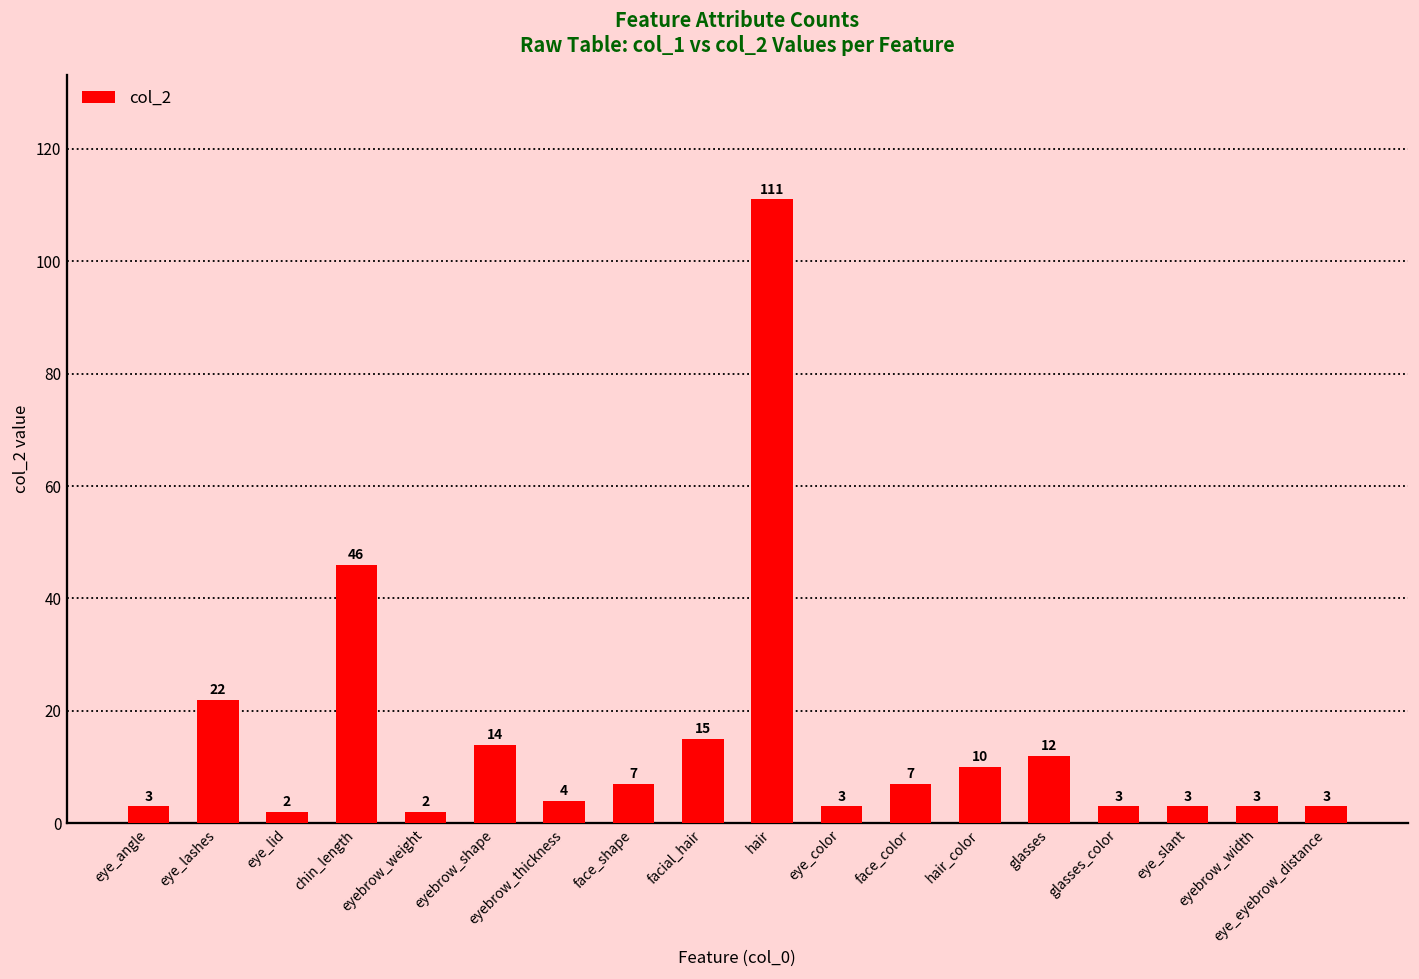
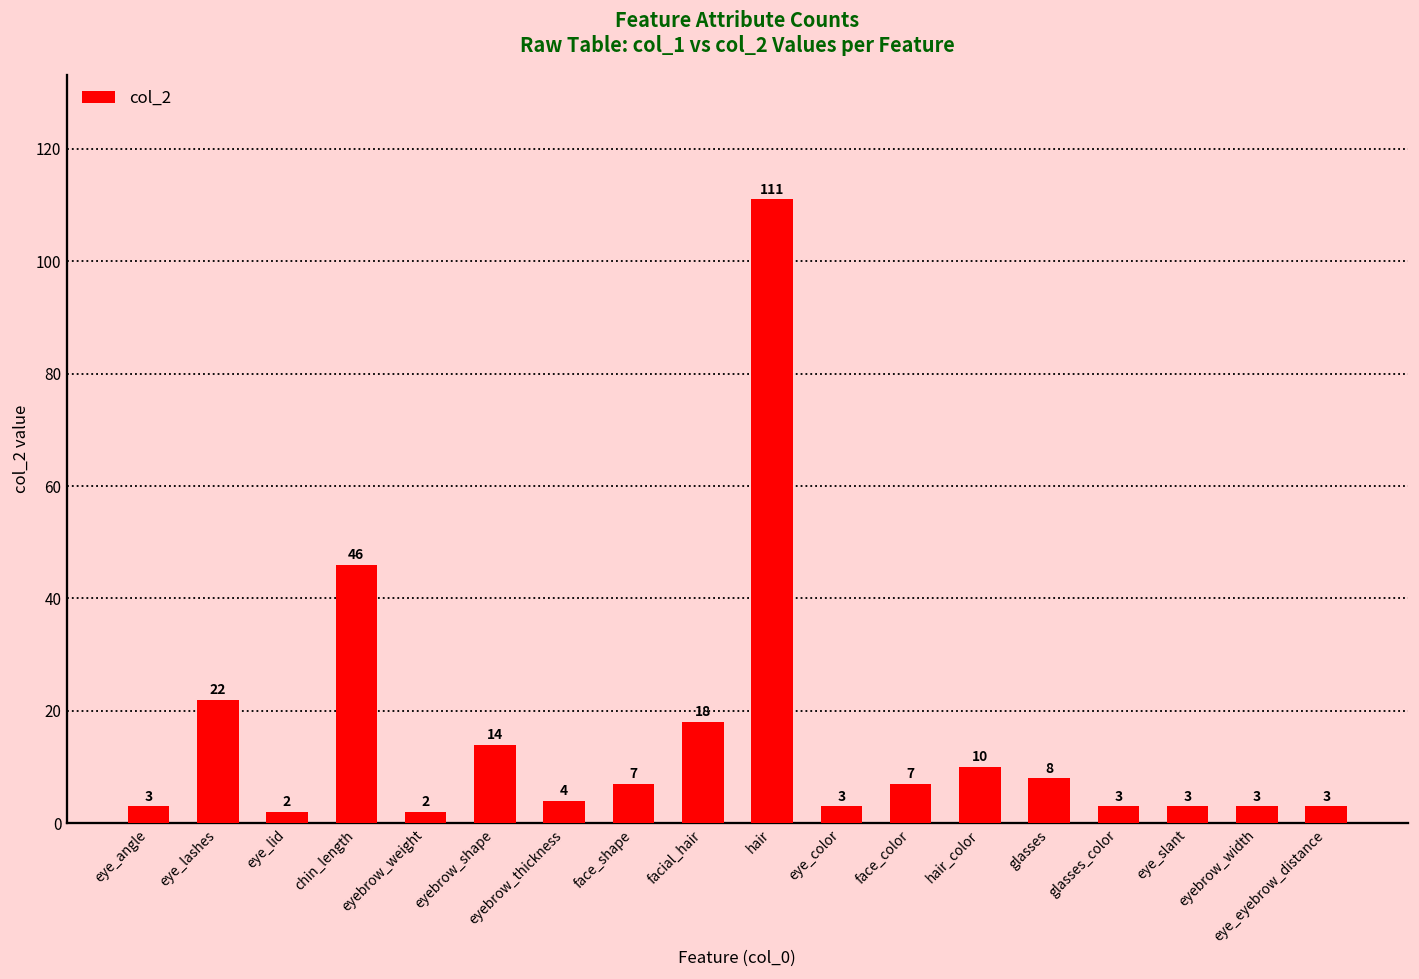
facial_hair: 15 -> 18
glasses: 12 -> 8
